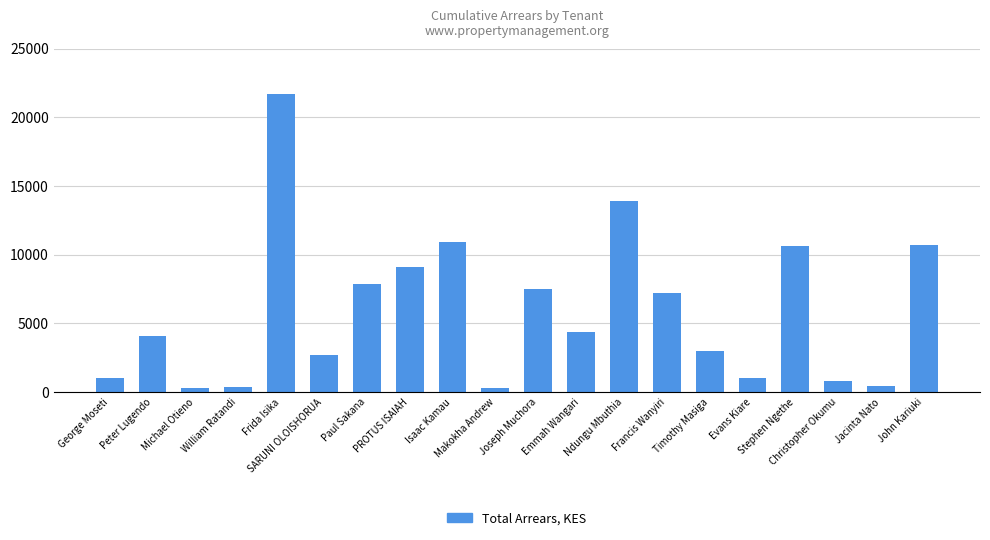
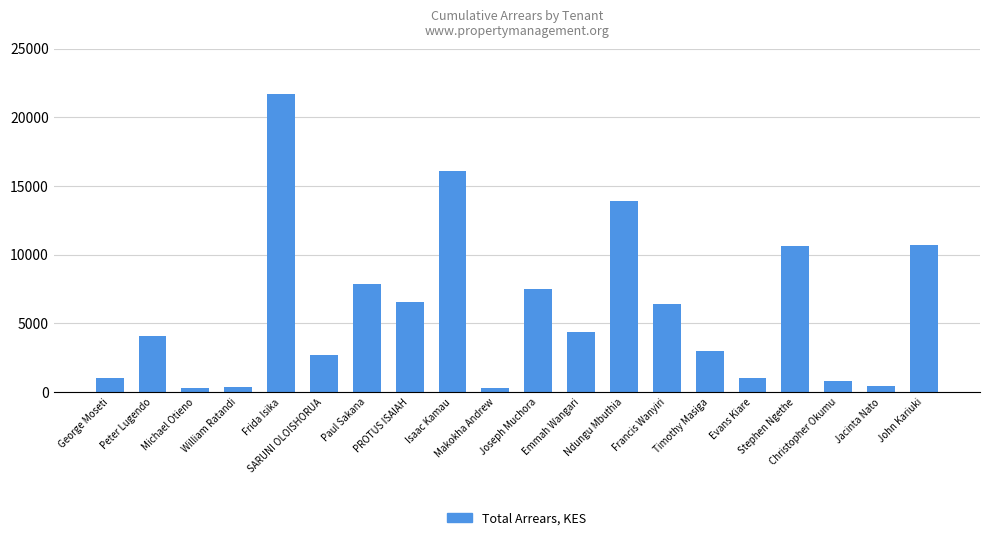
PROTUS ISAIAH: 9100 -> 6500
Isaac Kamau: 10900 -> 16100
Francis Wanyiri: 7200 -> 6400
